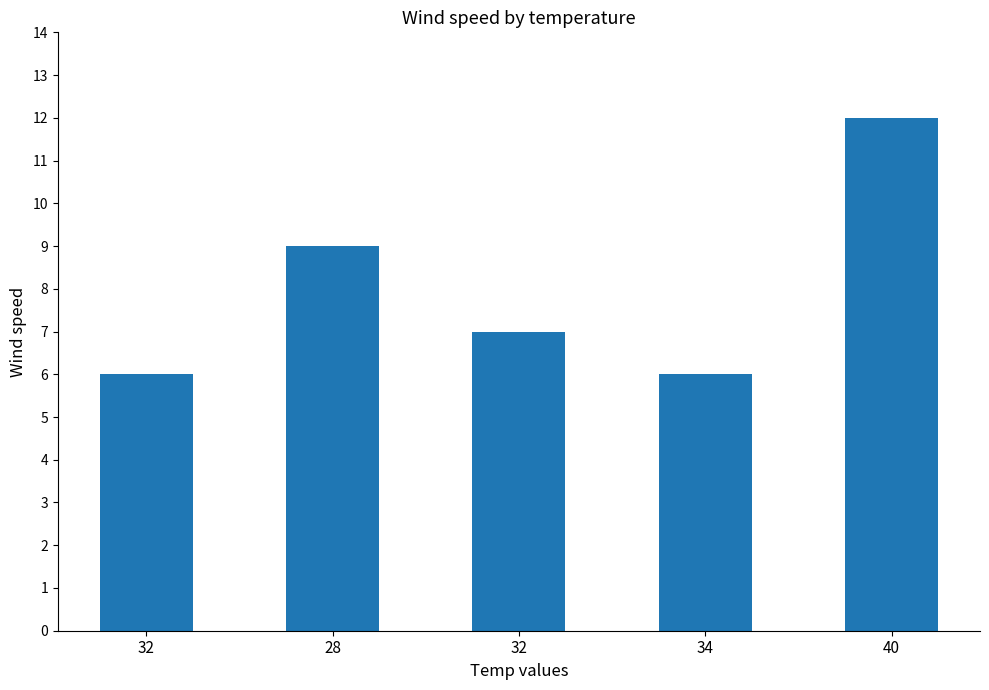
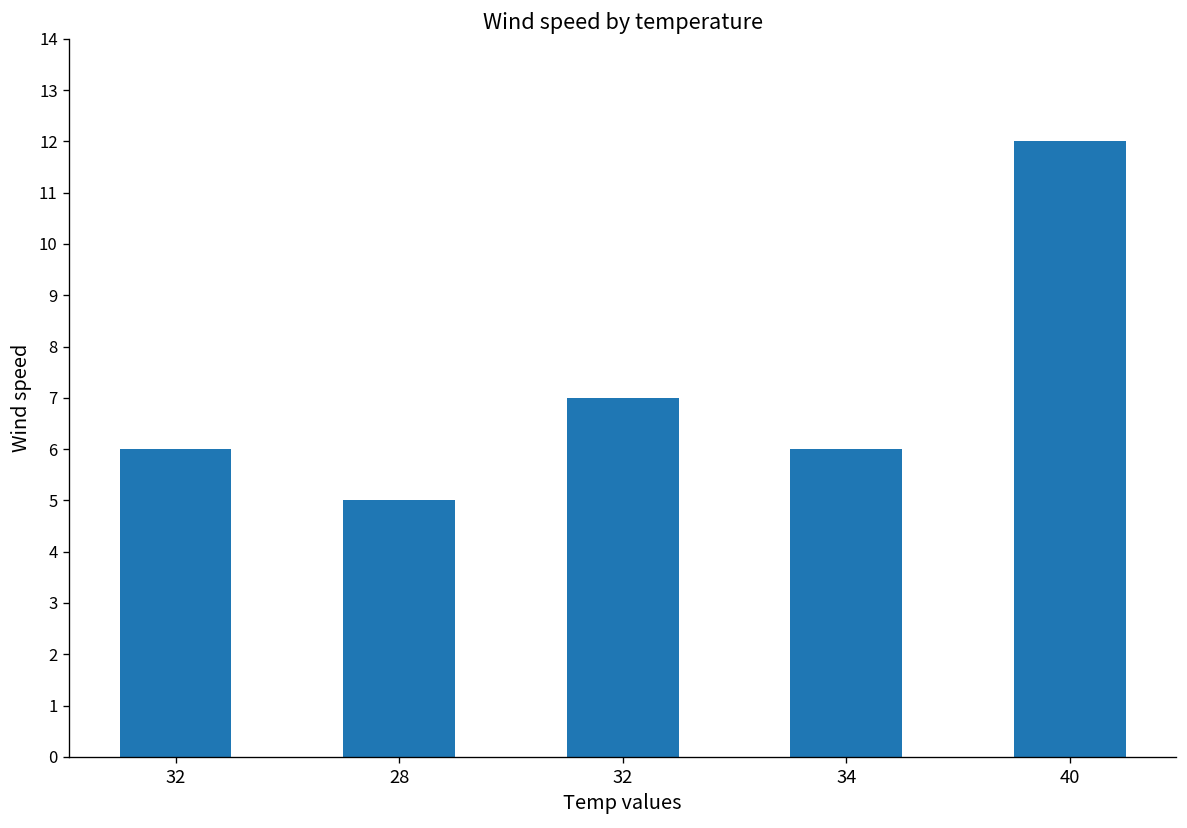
28: 9 -> 5
